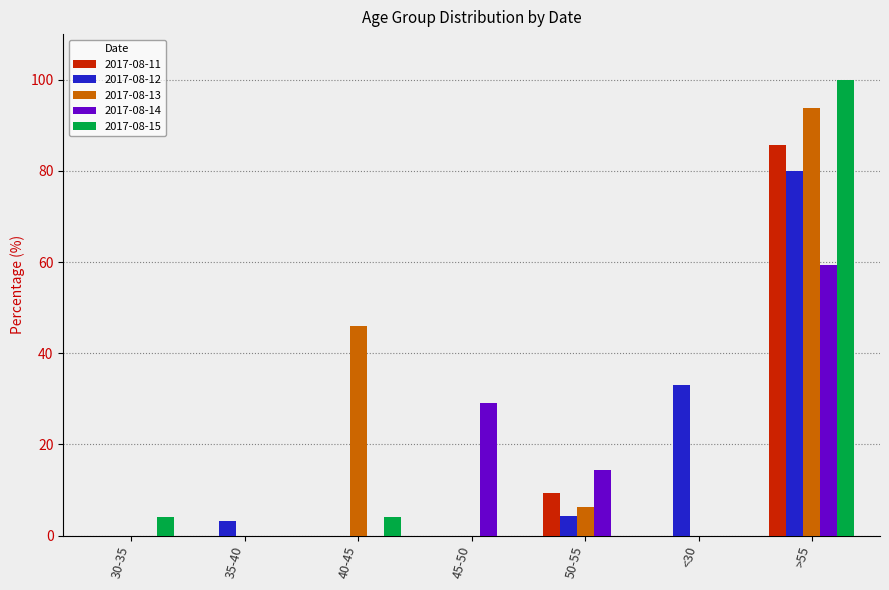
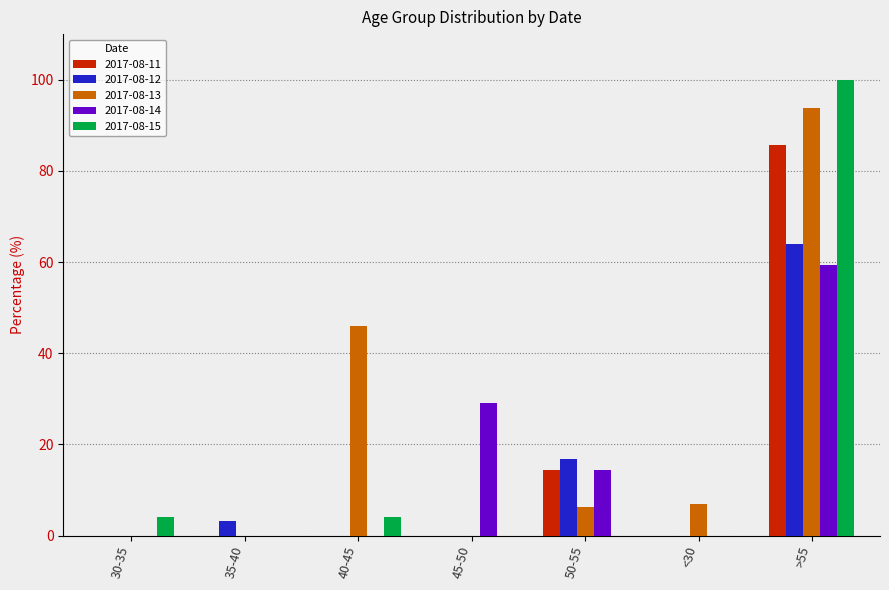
2017-08-11, 50-55: 9 -> 14
2017-08-12, 50-55: 4 -> 17
2017-08-12, <30: 33 -> 0
2017-08-13, <30: 0 -> 7
2017-08-12, >55: 80 -> 64
